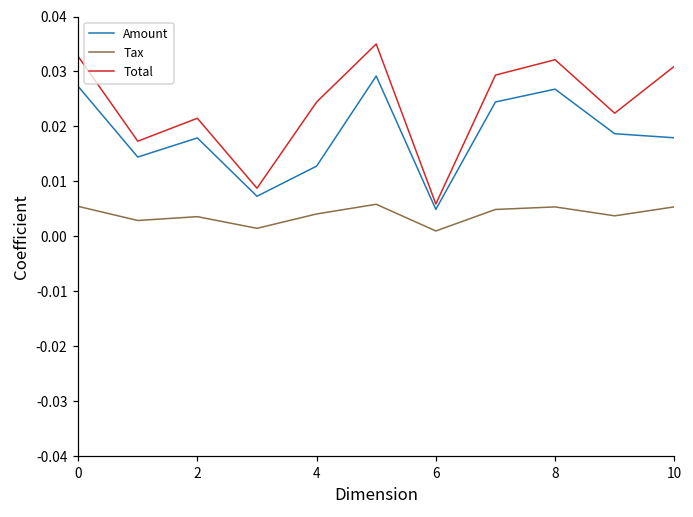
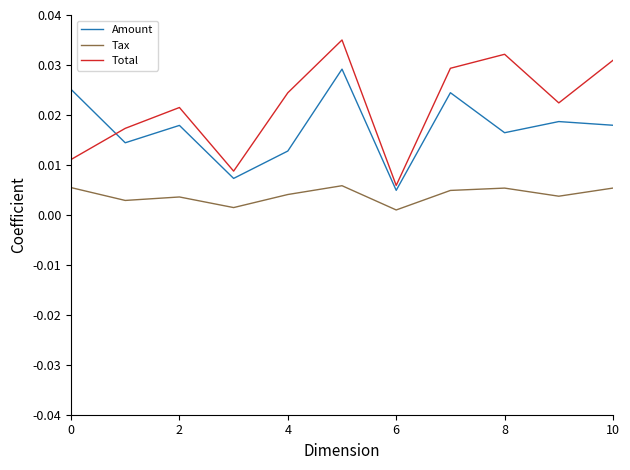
Amount, 0: 0.027 -> 0.025
Total, 0: 0.033 -> 0.011
Amount, 8: 0.027 -> 0.016
